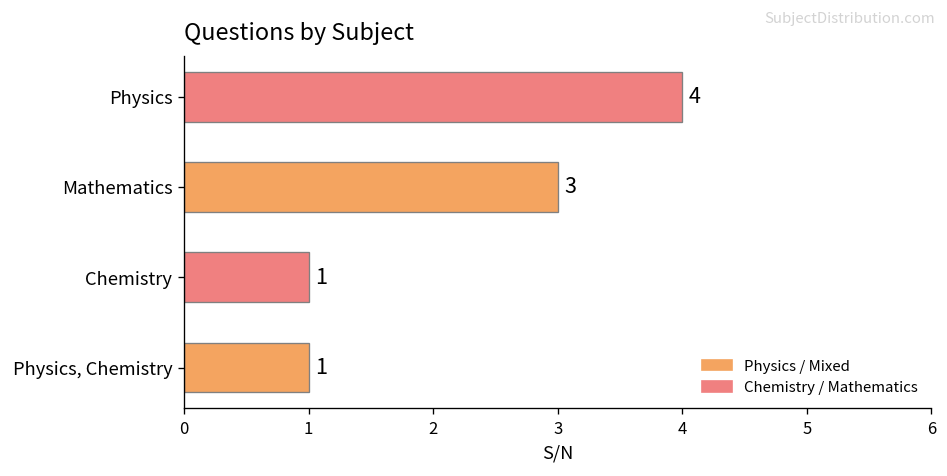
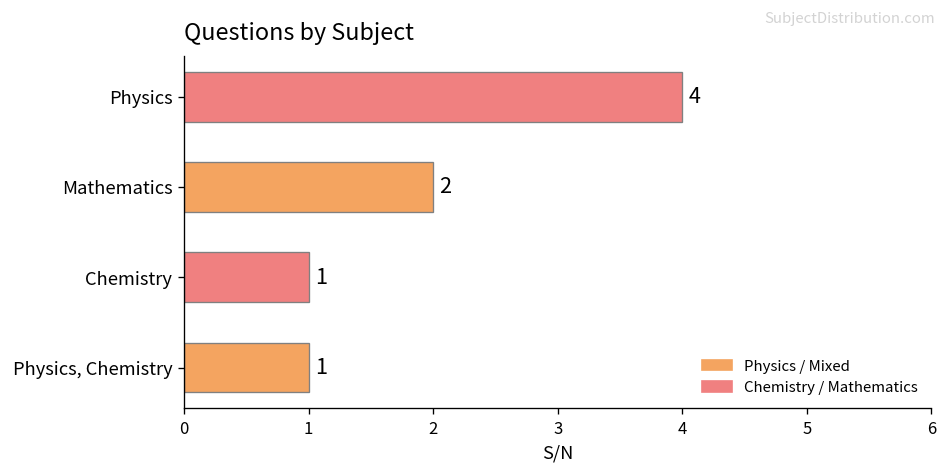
Mathematics: 3 -> 2
